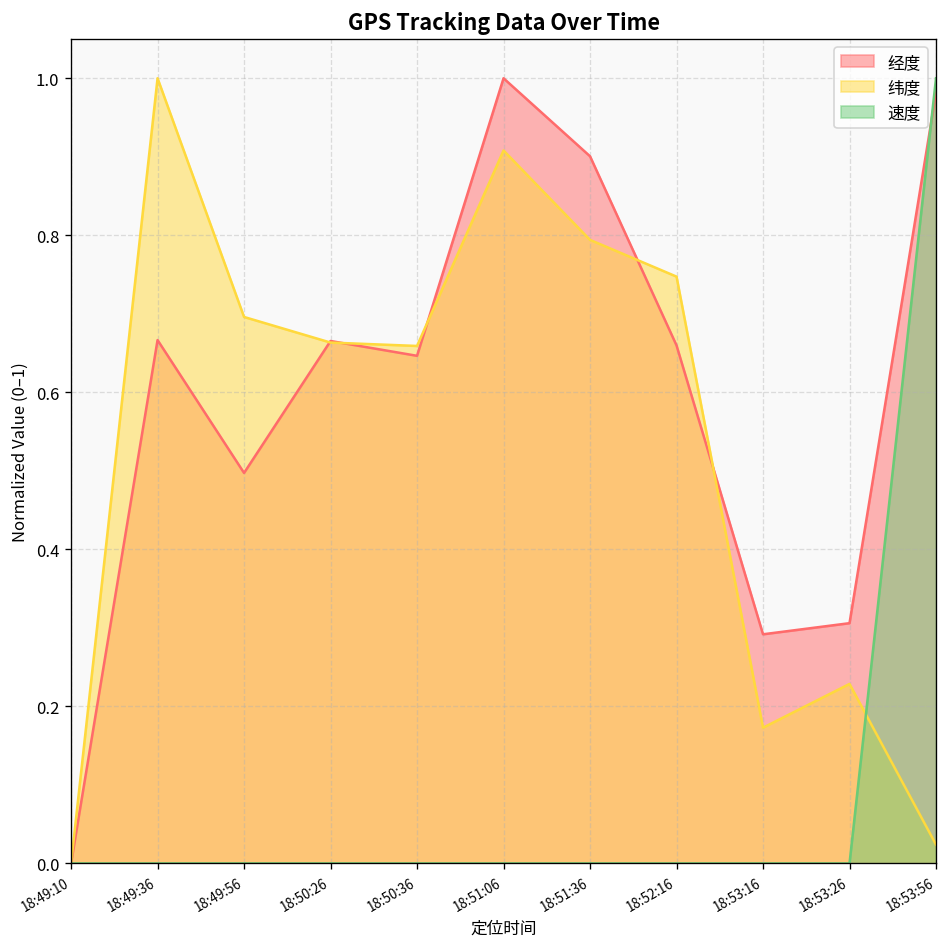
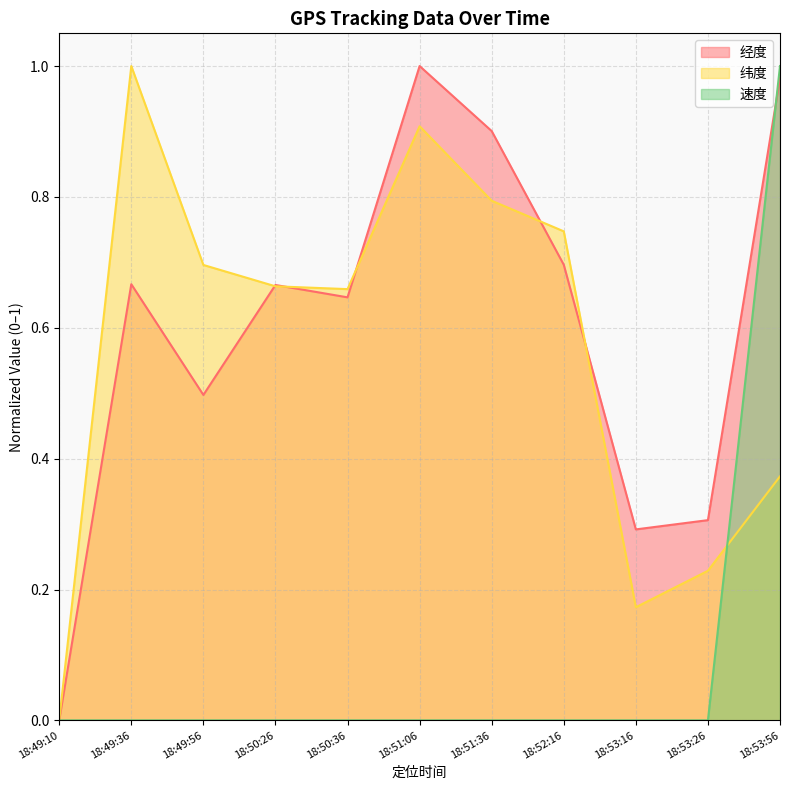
经度, 18:52:16: 0.66 -> 0.70
纬度, 18:53:56: 0.02 -> 0.37
